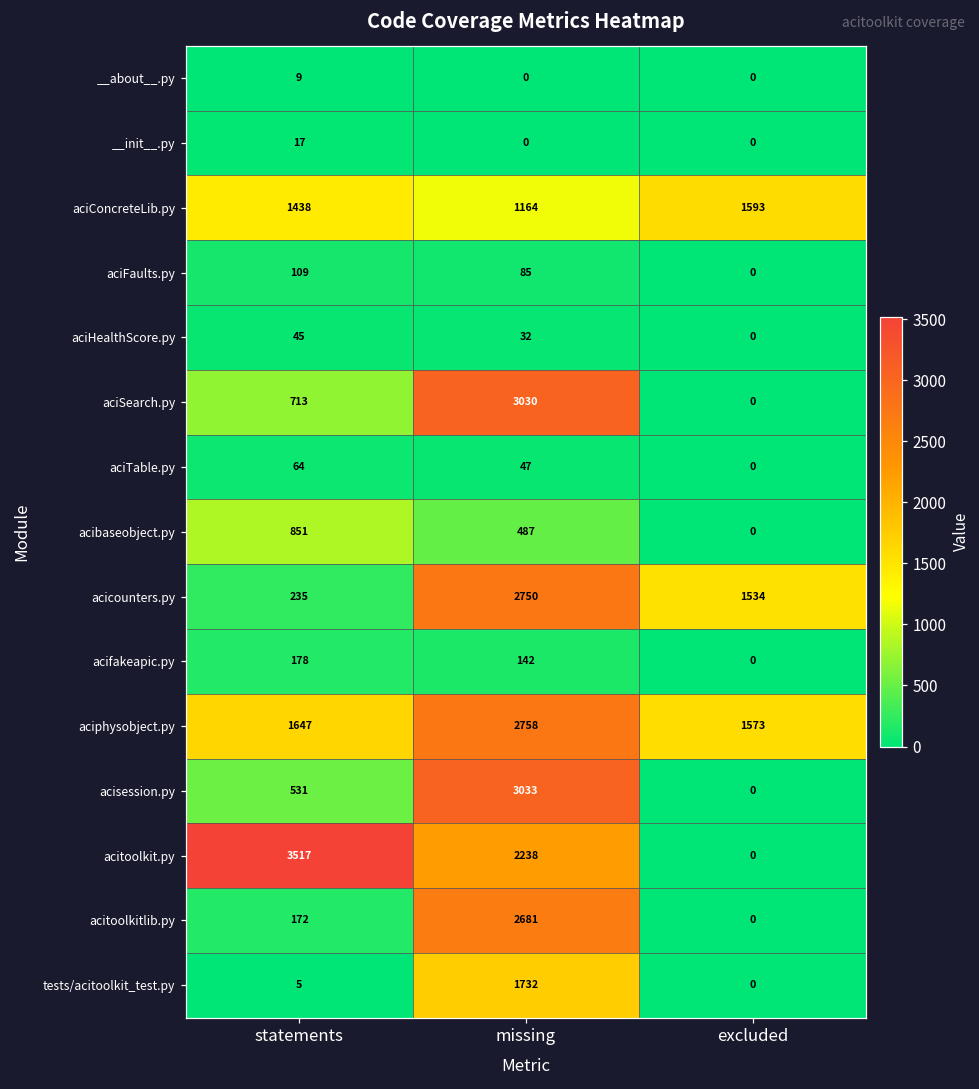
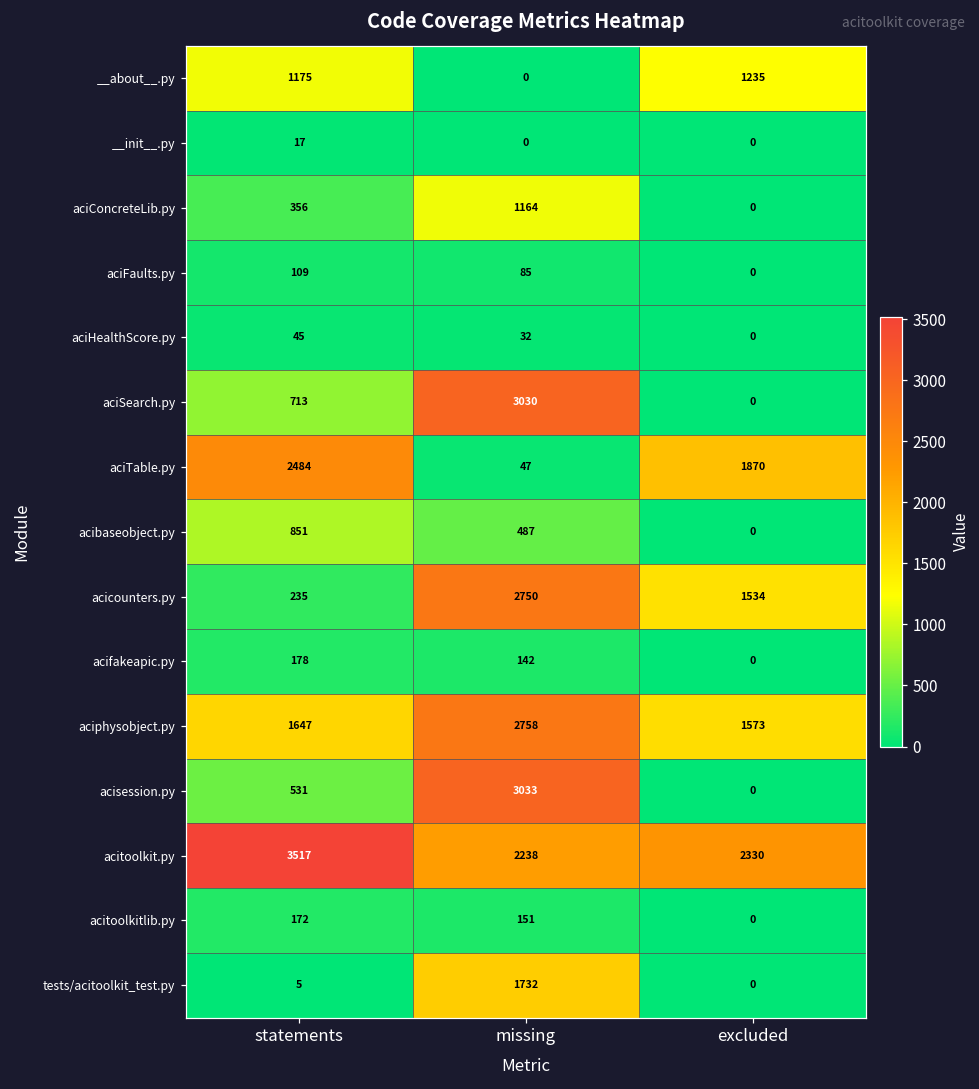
__about__.py, statements: 9 -> 1175
__about__.py, excluded: 0 -> 1235
aciConcreteLib.py, statements: 1438 -> 356
aciConcreteLib.py, excluded: 1593 -> 0
aciTable.py, statements: 64 -> 2484
aciTable.py, excluded: 0 -> 1870
acitoolkit.py, excluded: 0 -> 2330
acitoolkitlib.py, missing: 2681 -> 151
